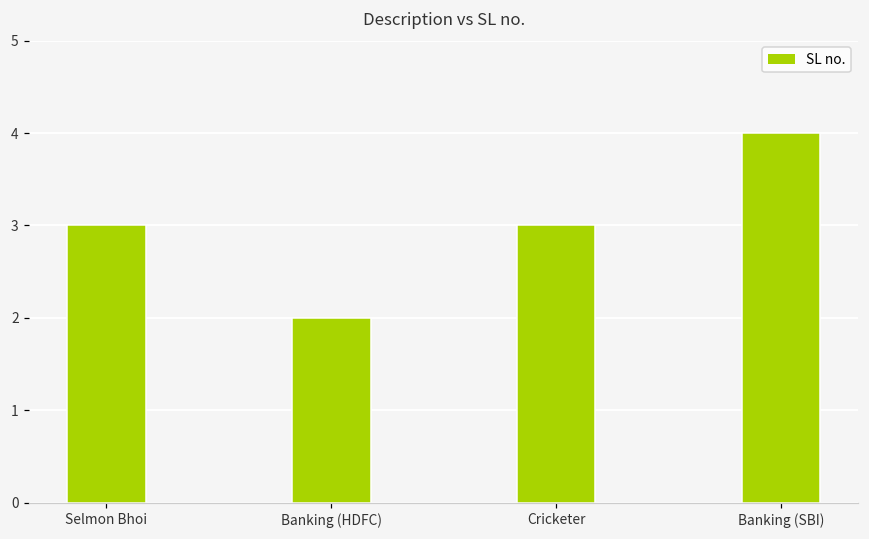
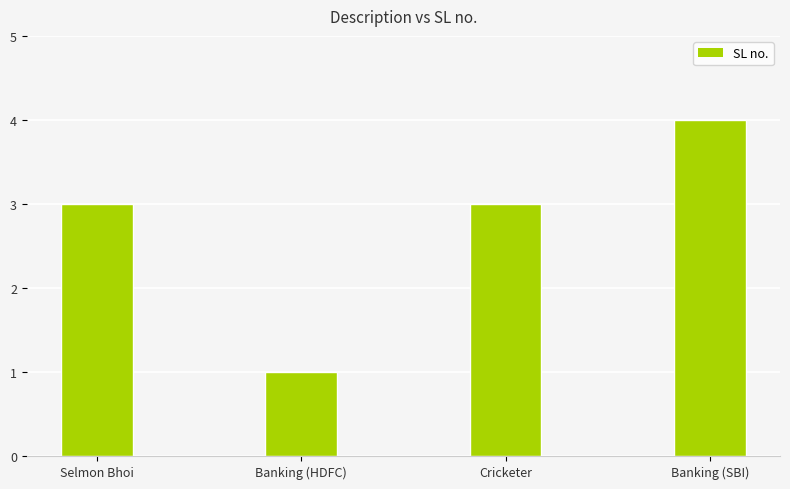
Banking (HDFC): 2 -> 1
